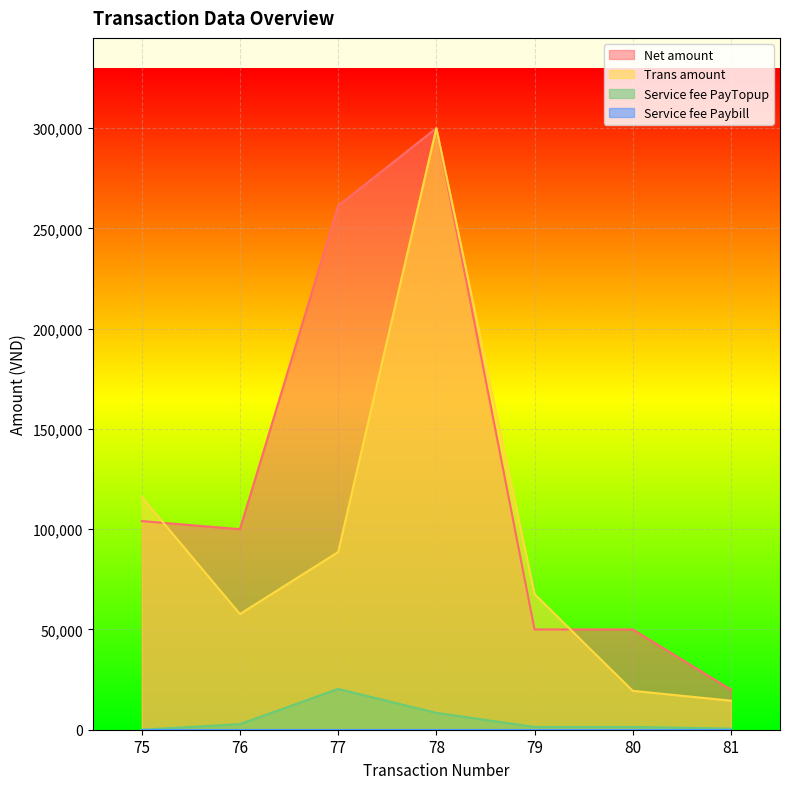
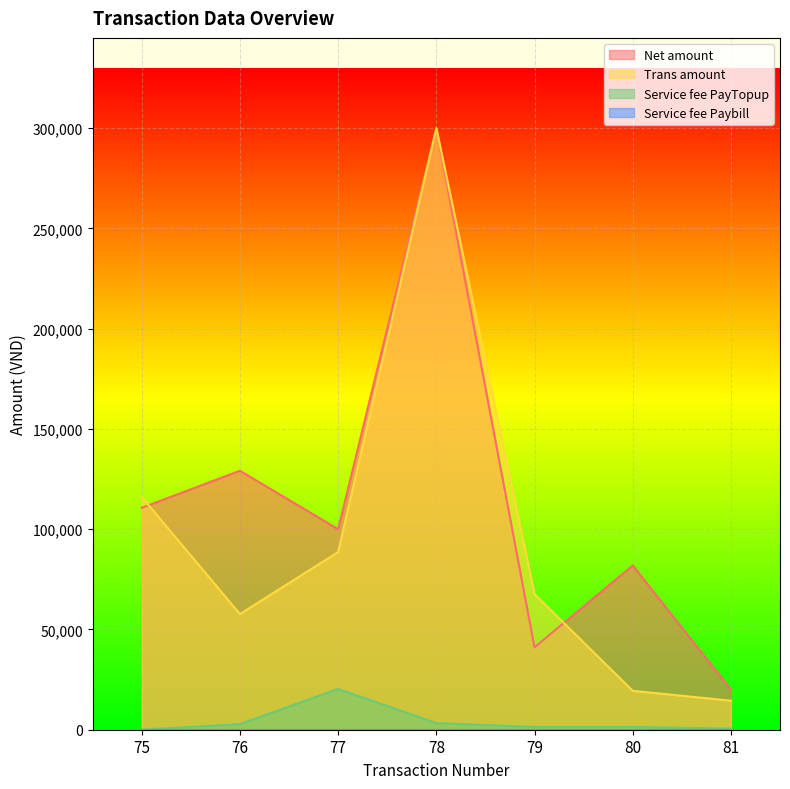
Net amount, 75: 104,000 -> 111,000
Net amount, 76: 100,000 -> 129,000
Net amount, 77: 261,000 -> 100,000
Service fee PayTopup, 78: 8,000 -> 3,000
Net amount, 79: 50,000 -> 41,000
Net amount, 80: 50,000 -> 82,000
